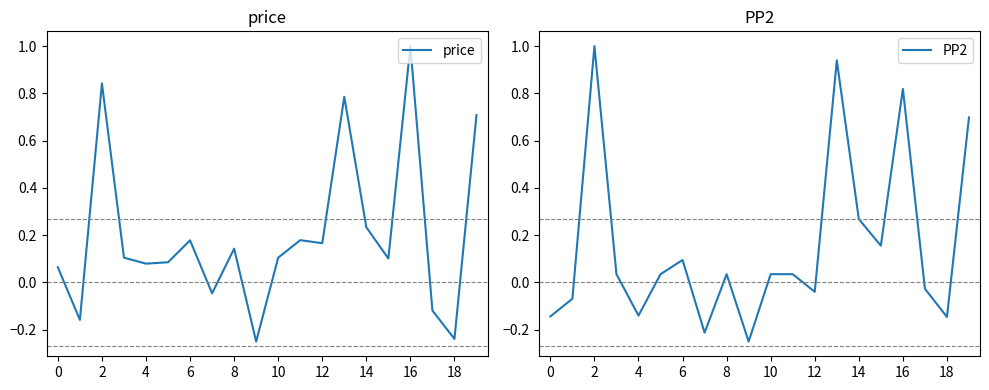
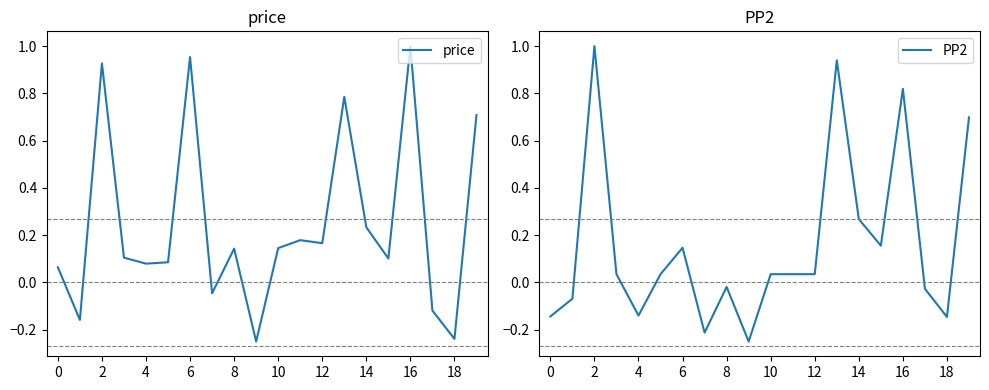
price, 2: 0.84 -> 0.93
price, 6: 0.18 -> 0.95
price, 10: 0.10 -> 0.15
PP2, 6: 0.10 -> 0.15
PP2, 8: 0.03 -> -0.02
PP2, 12: -0.04 -> 0.03
